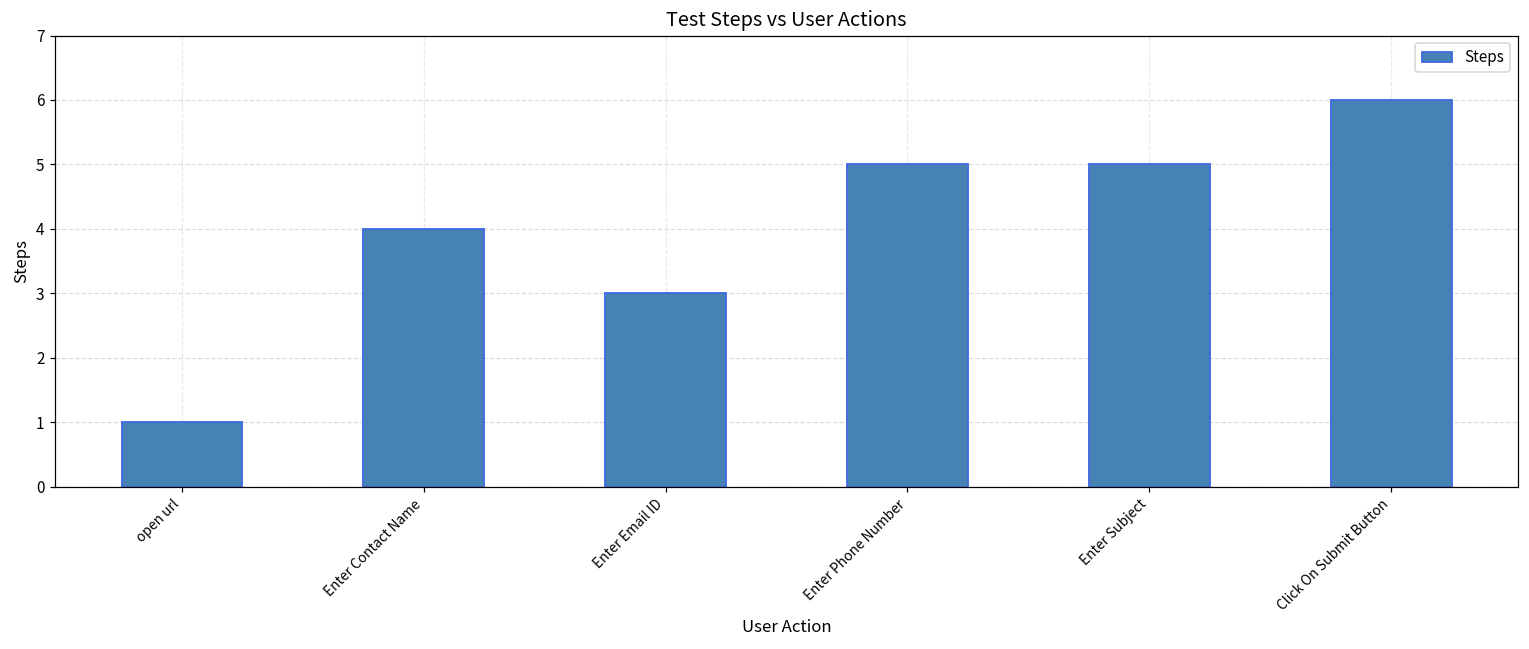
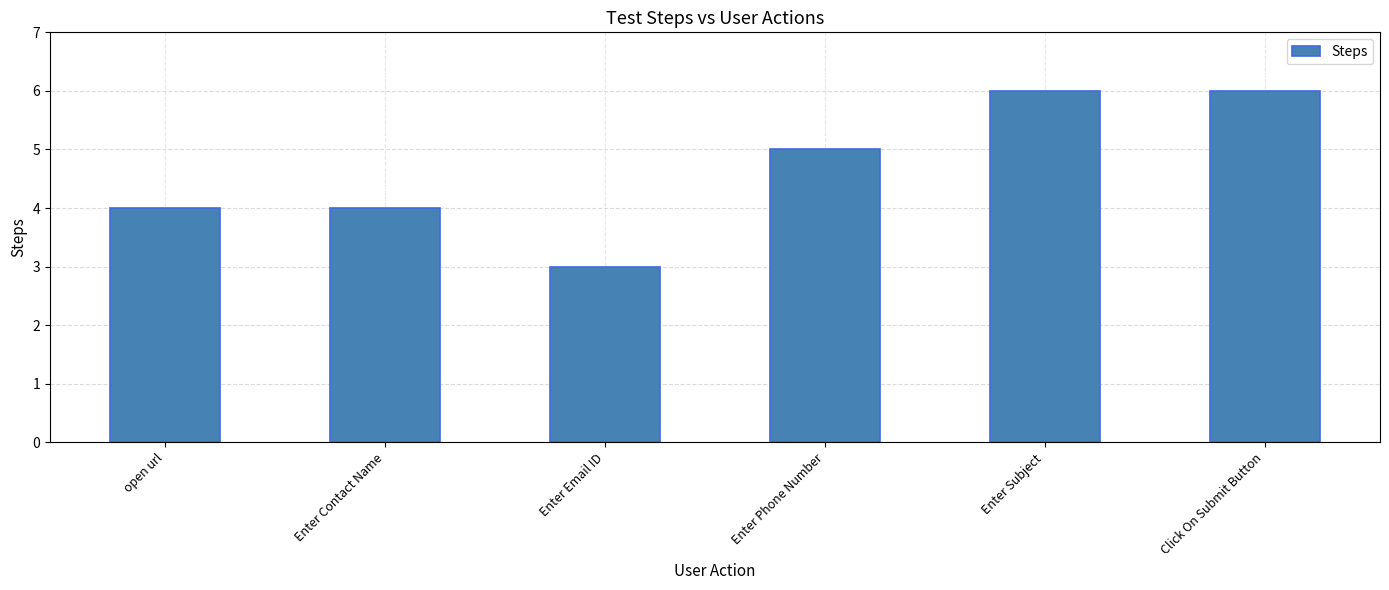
open url: 1 -> 4
Enter Subject: 5 -> 6
